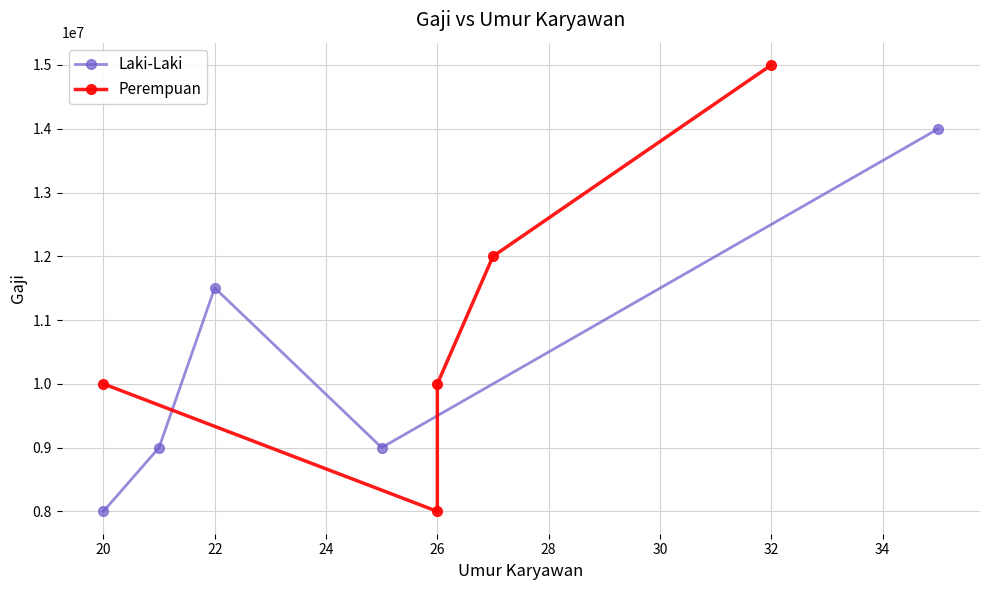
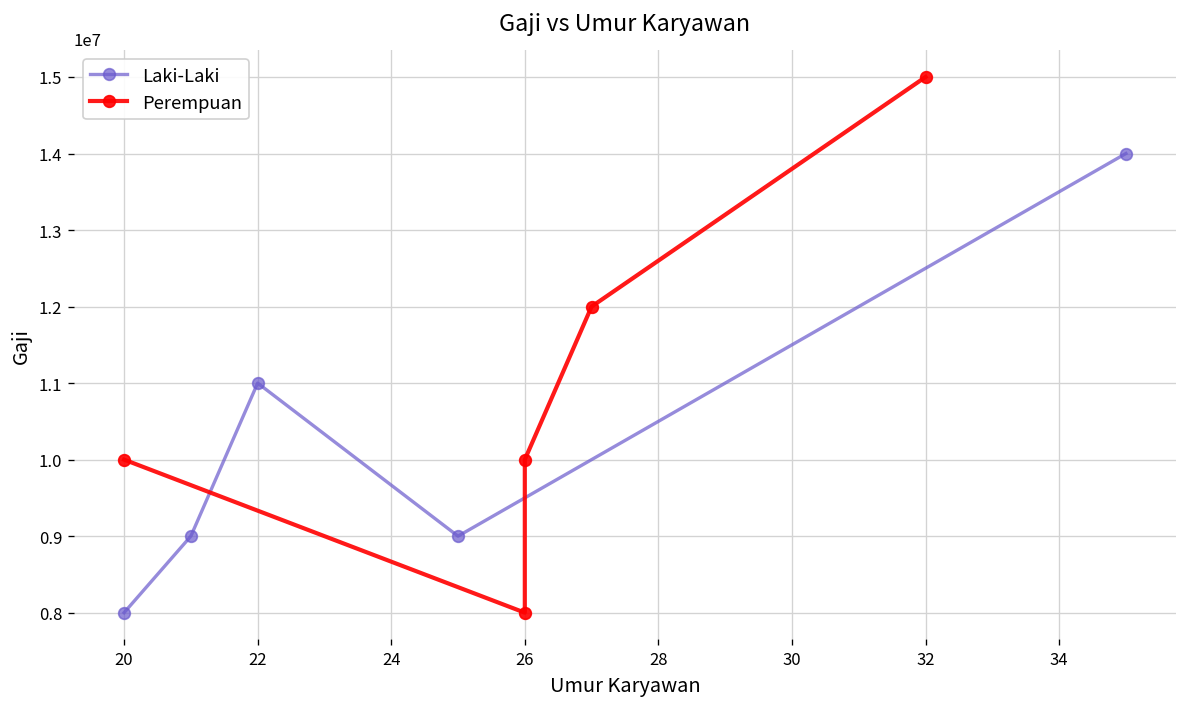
Laki-Laki, 22: 11500000 -> 11000000
